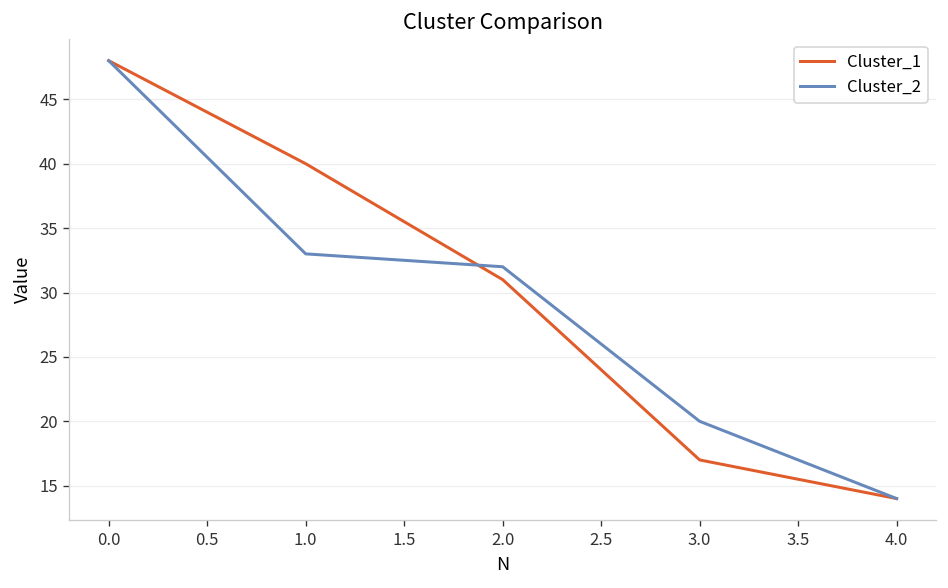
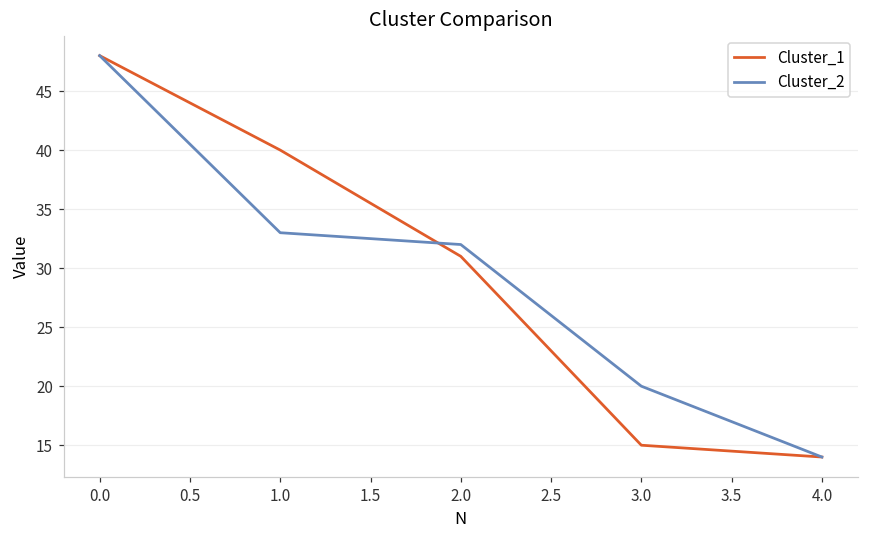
Cluster_1, 3.0: 17 -> 15
